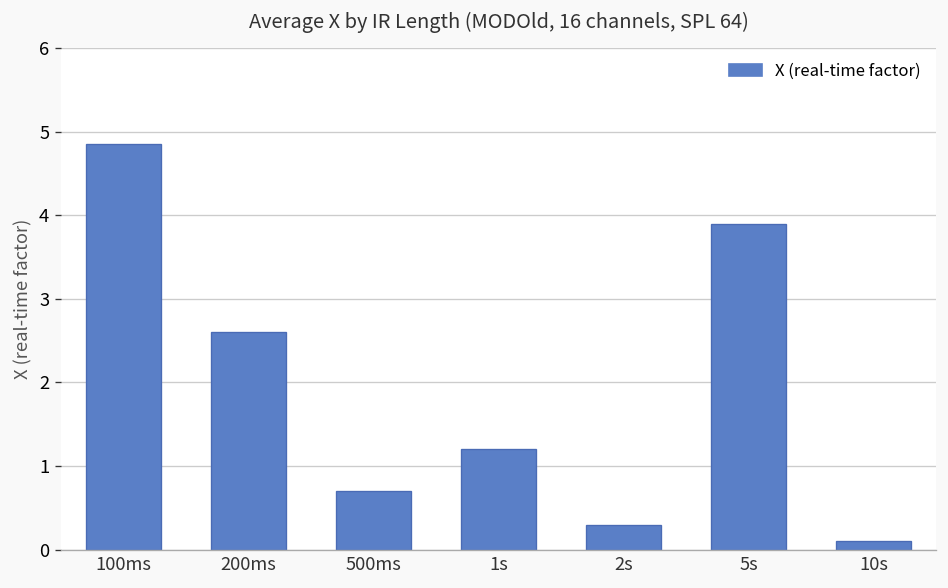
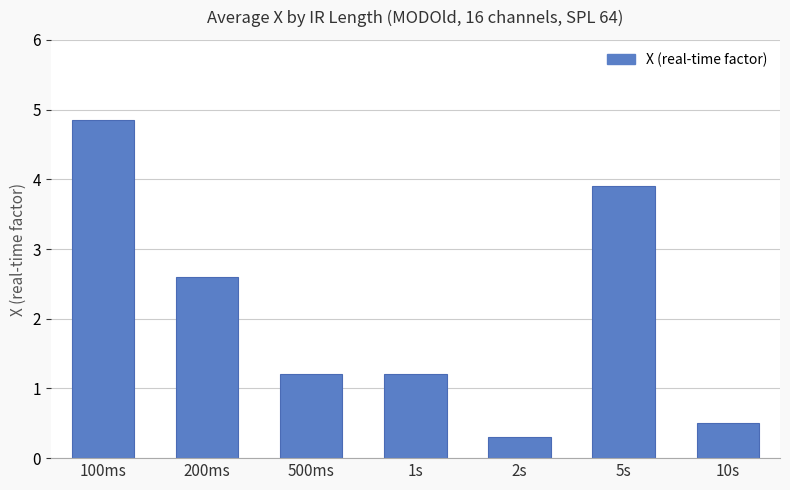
500ms: 0.7 -> 1.2
10s: 0.1 -> 0.5
